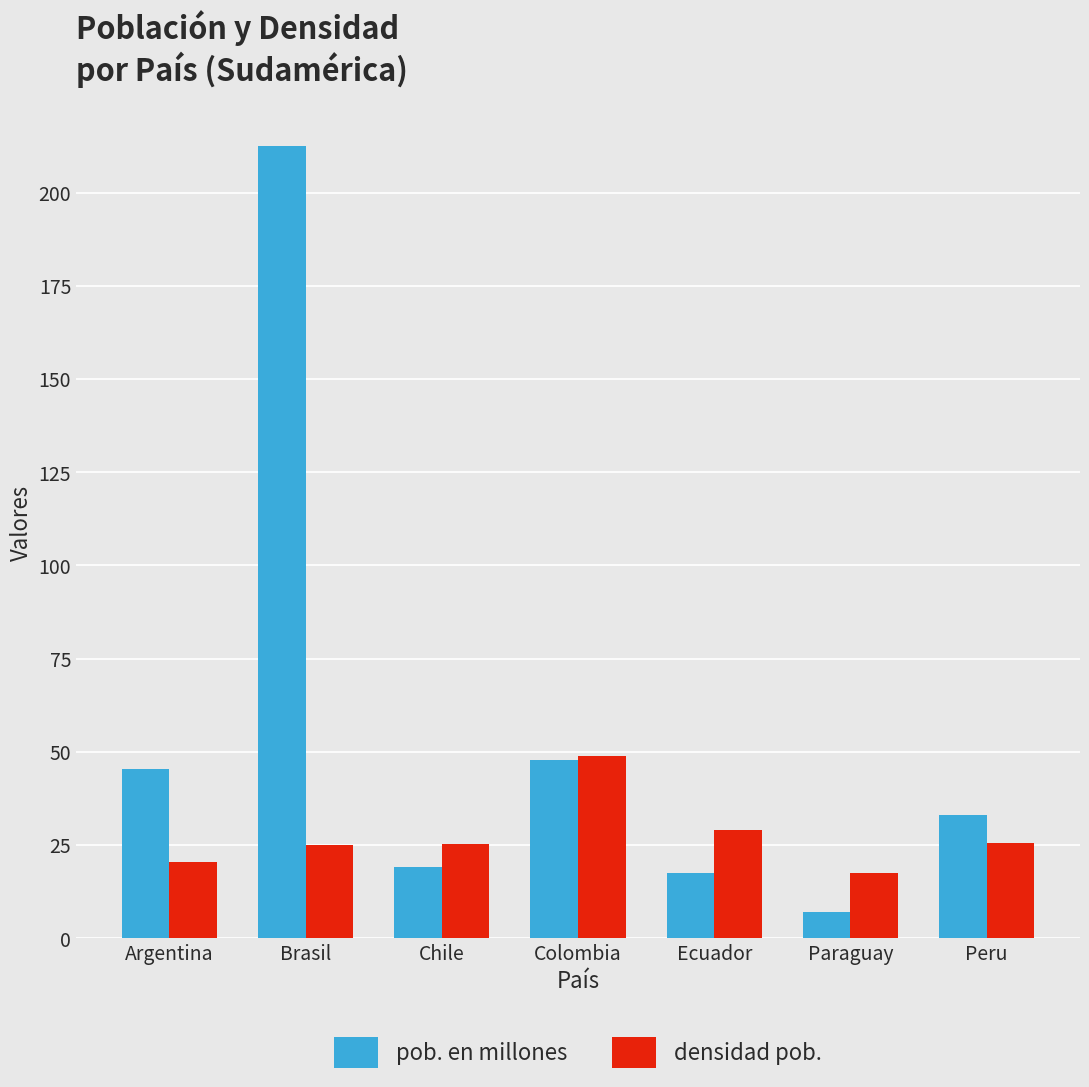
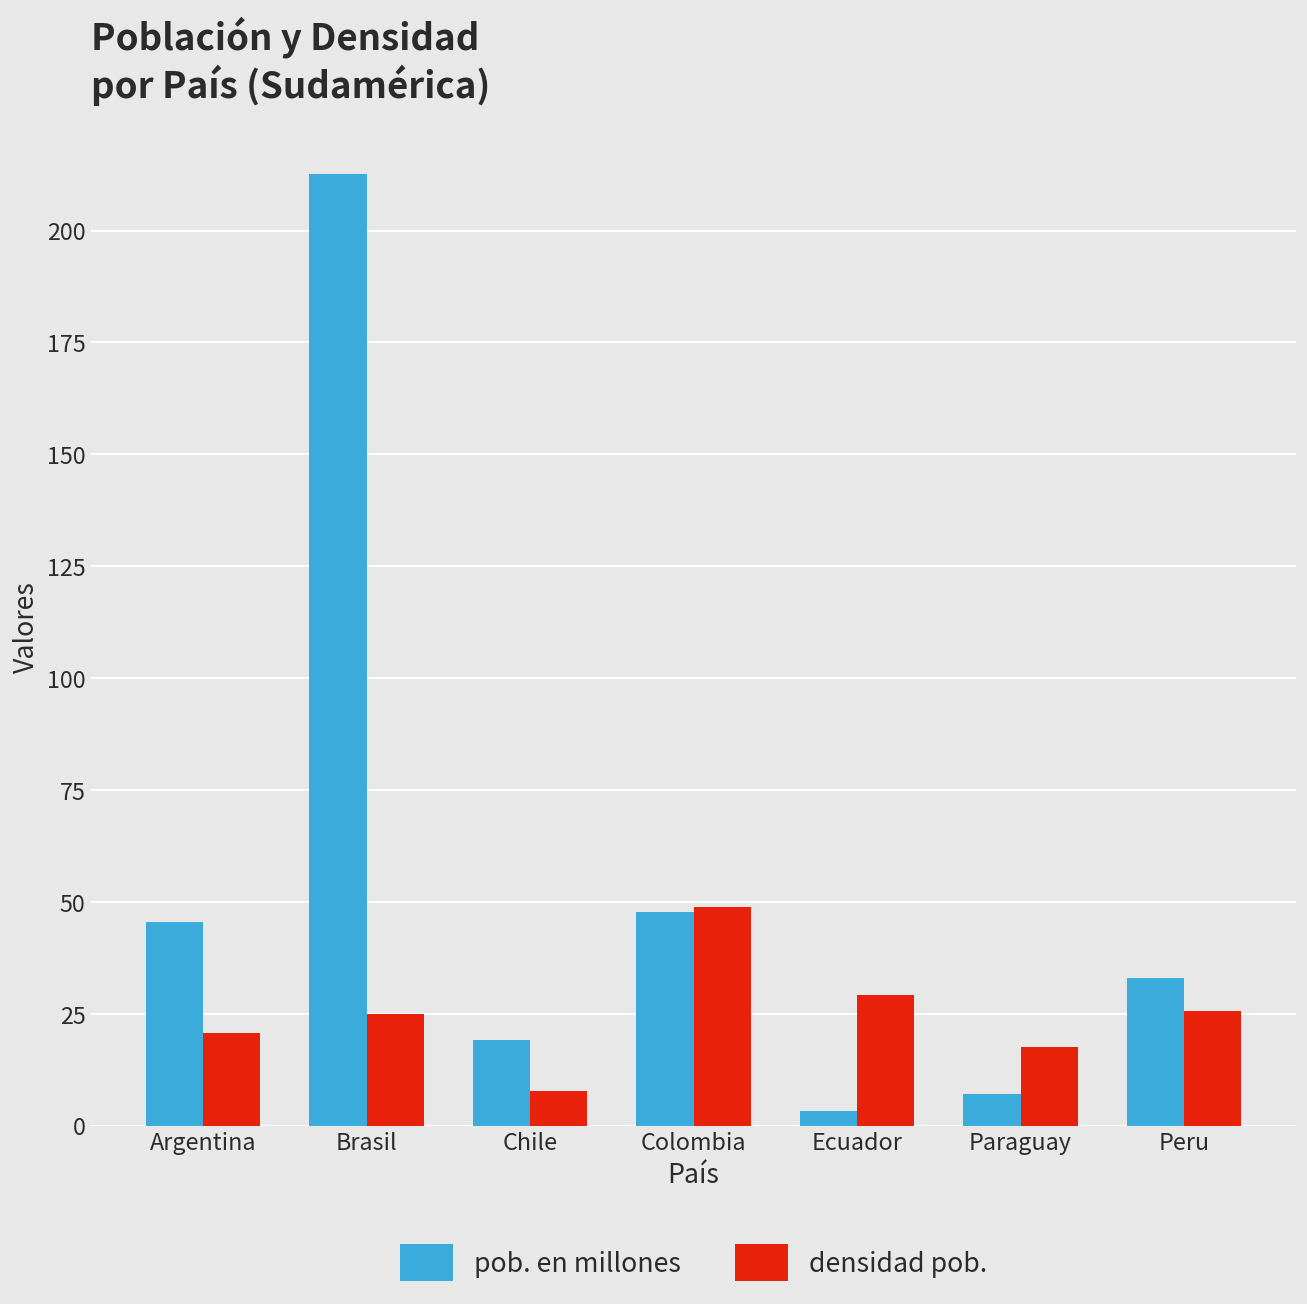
densidad pob., Chile: 25 -> 8
pob. en millones, Ecuador: 18 -> 3
